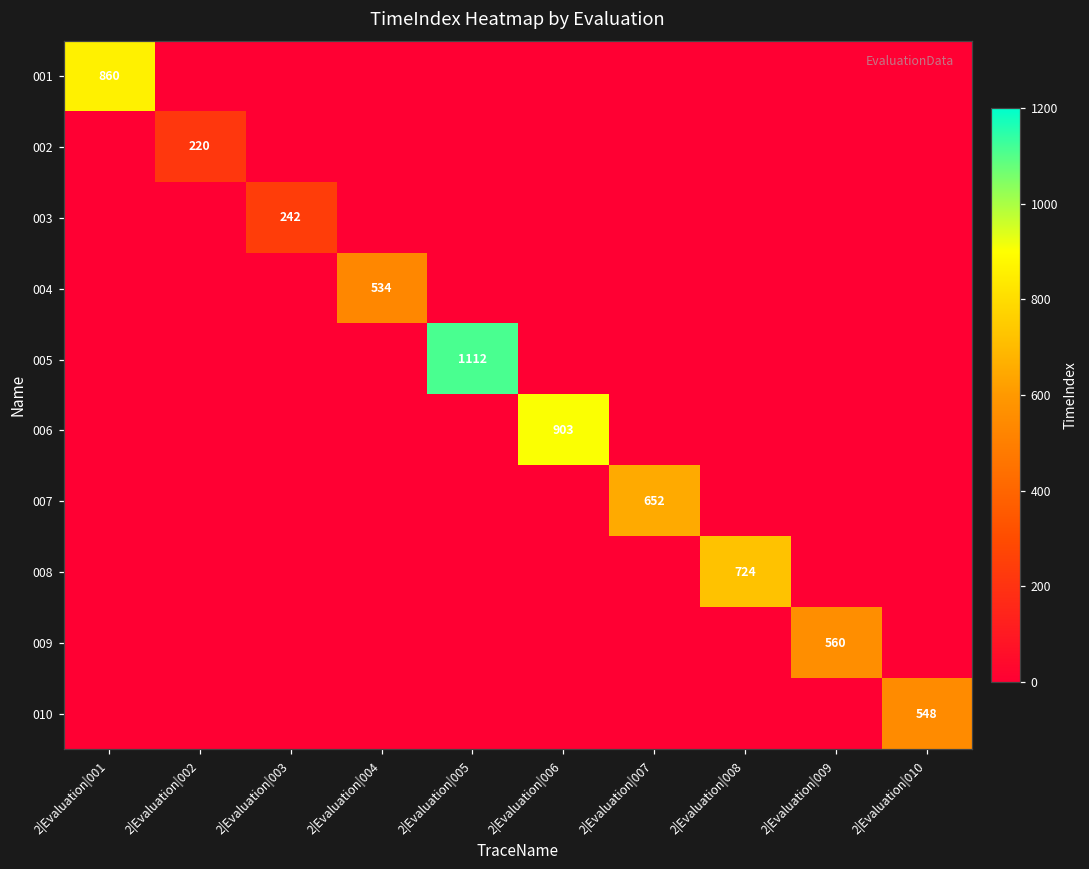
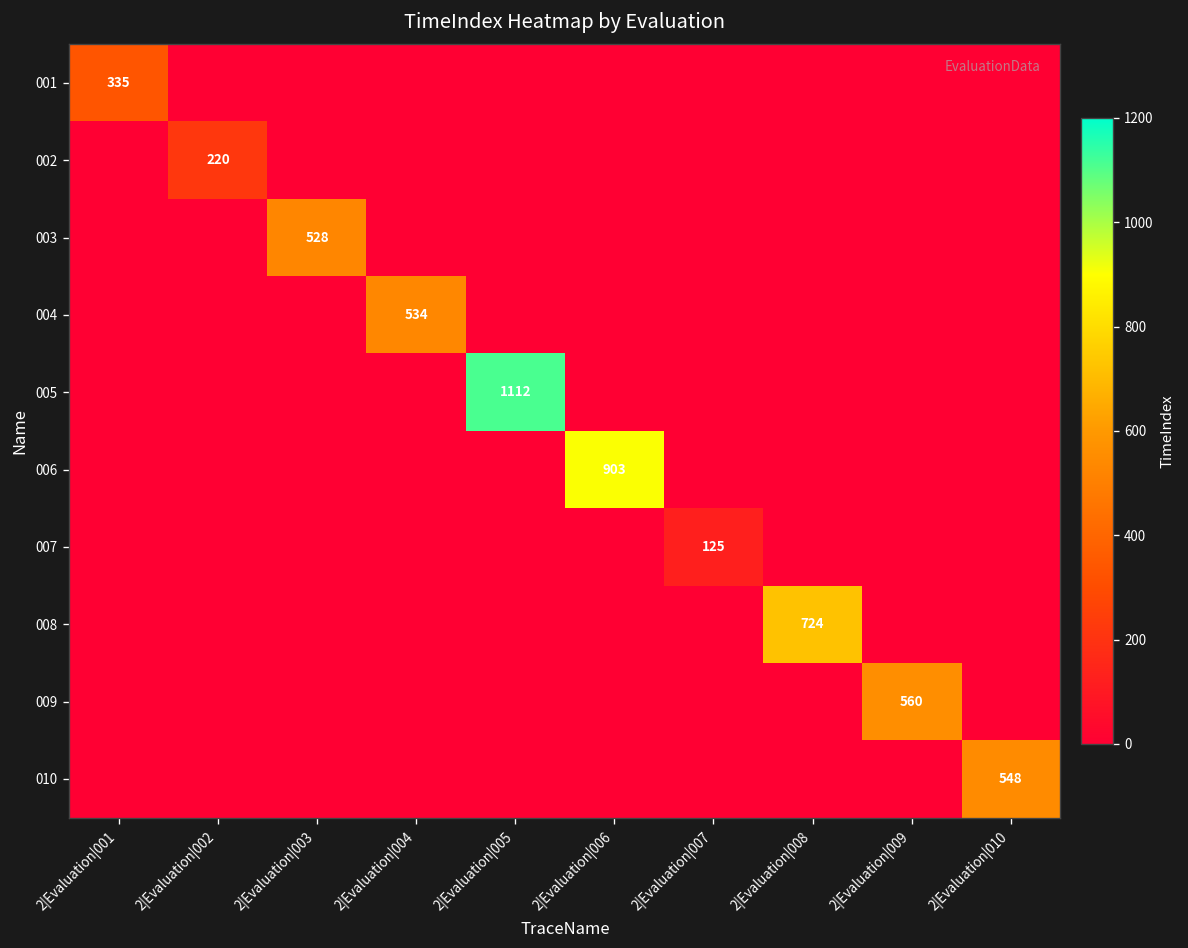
001, 2|Evaluation|001: 860 -> 335
003, 2|Evaluation|003: 242 -> 528
007, 2|Evaluation|007: 652 -> 125
